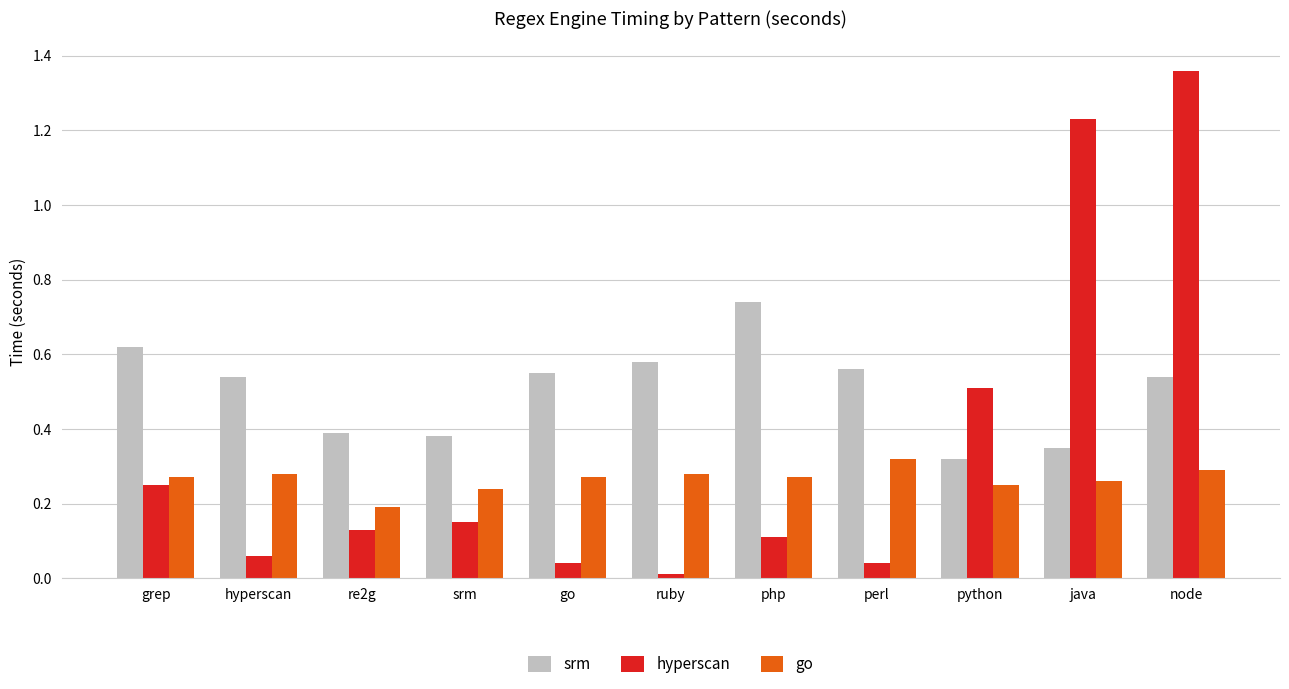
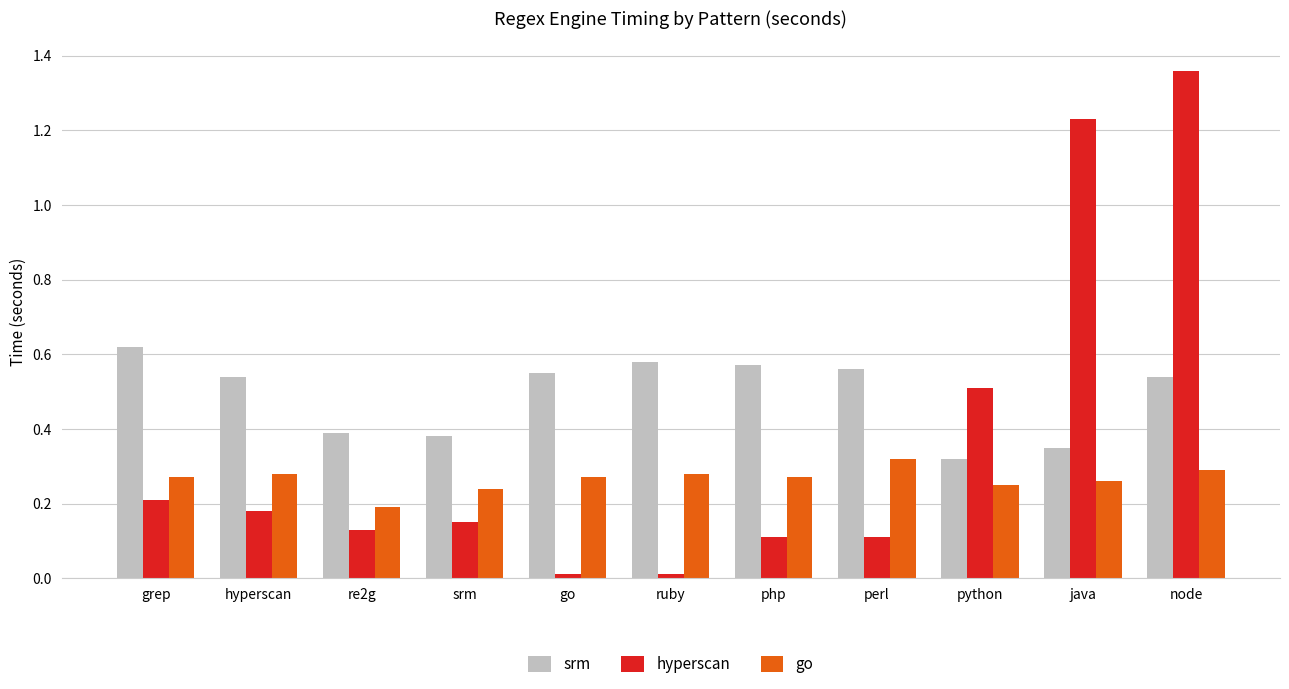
hyperscan, grep: 0.25 -> 0.21
hyperscan, hyperscan: 0.06 -> 0.18
hyperscan, go: 0.04 -> 0.01
srm, php: 0.74 -> 0.57
hyperscan, perl: 0.04 -> 0.11
